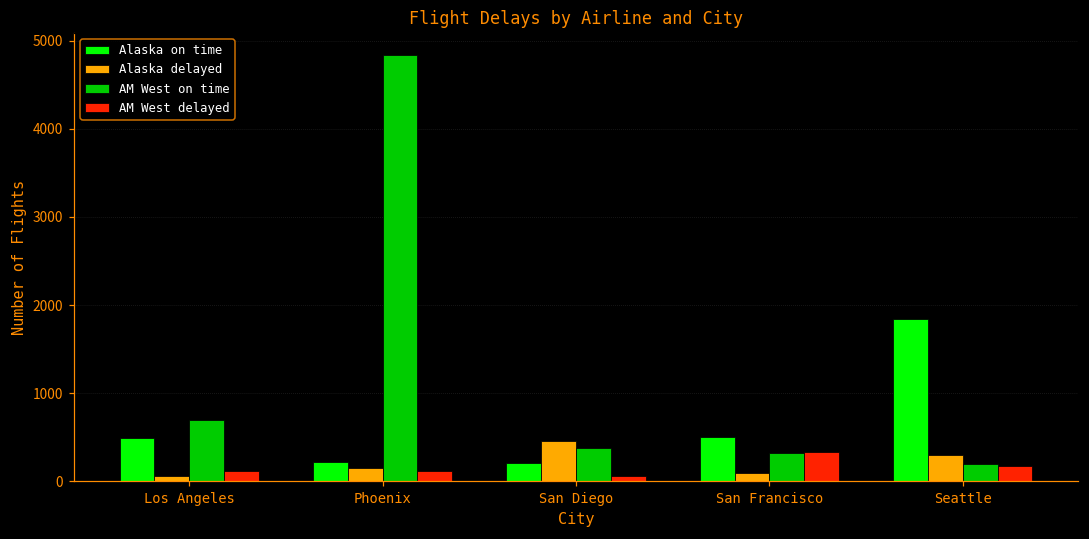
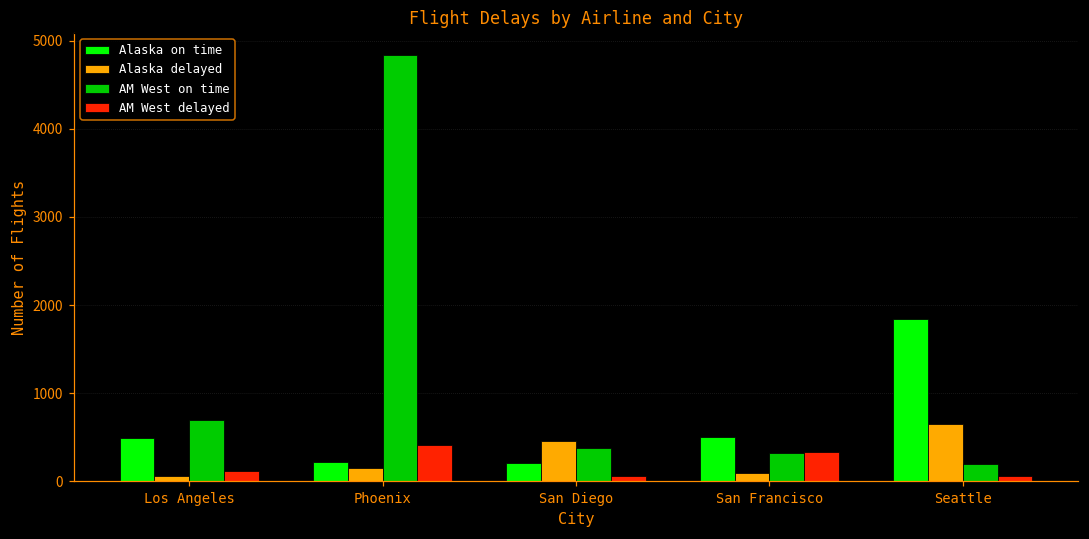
AM West delayed, Phoenix: 100 -> 400
Alaska delayed, Seattle: 300 -> 700
AM West delayed, Seattle: 200 -> 100
